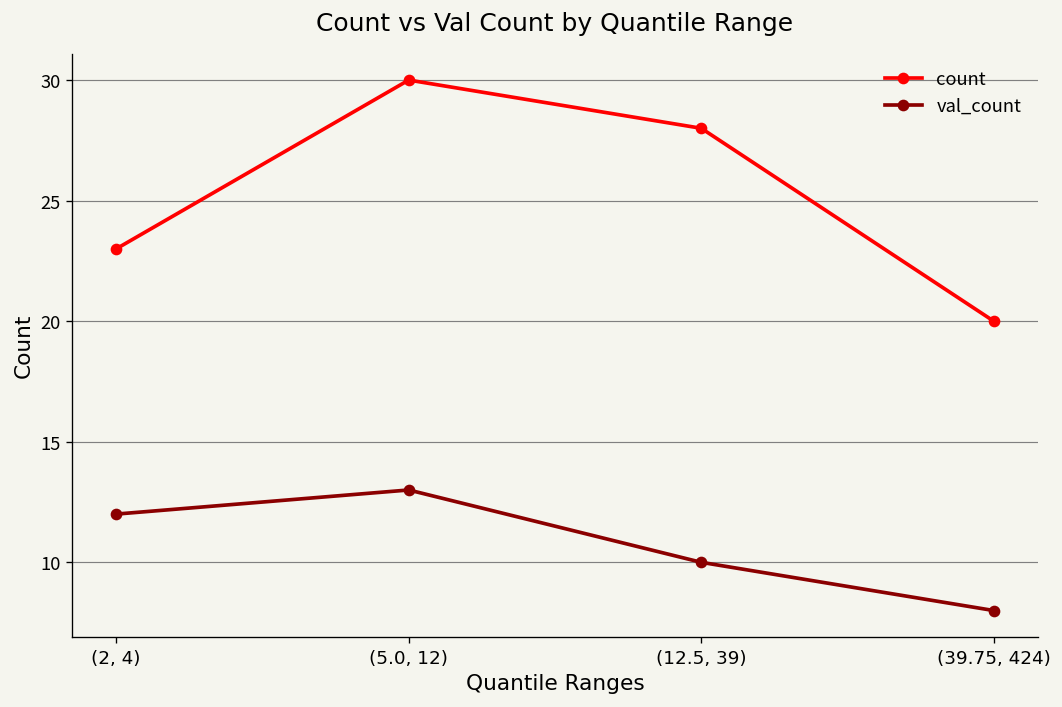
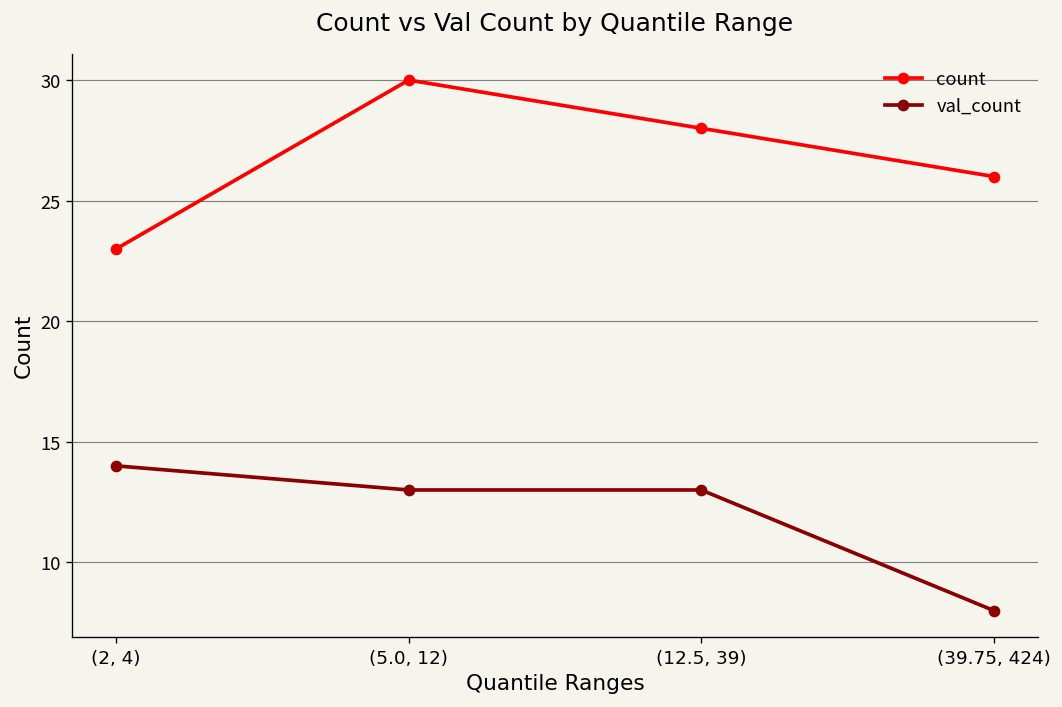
val_count, (2, 4): 12 -> 14
val_count, (12.5, 39): 10 -> 13
count, (39.75, 424): 20 -> 26
